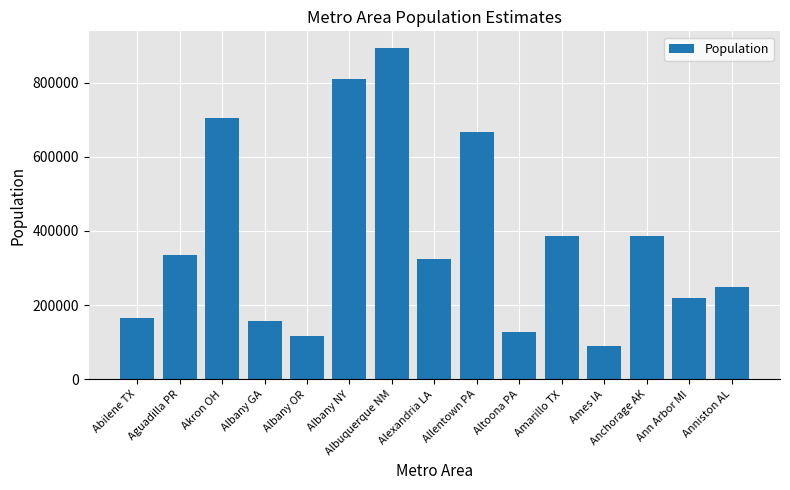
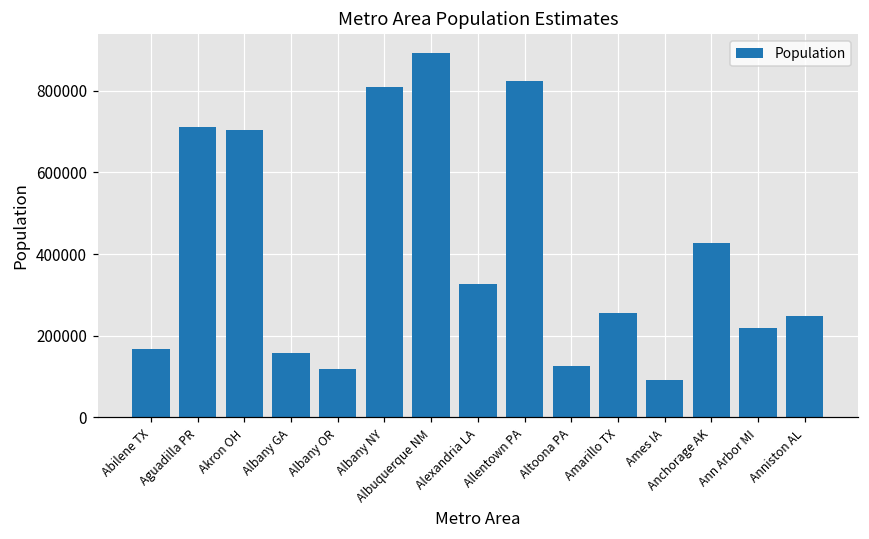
Aguadilla PR: 340000 -> 710000
Allentown PA: 670000 -> 820000
Amarillo TX: 390000 -> 250000
Anchorage AK: 390000 -> 430000
